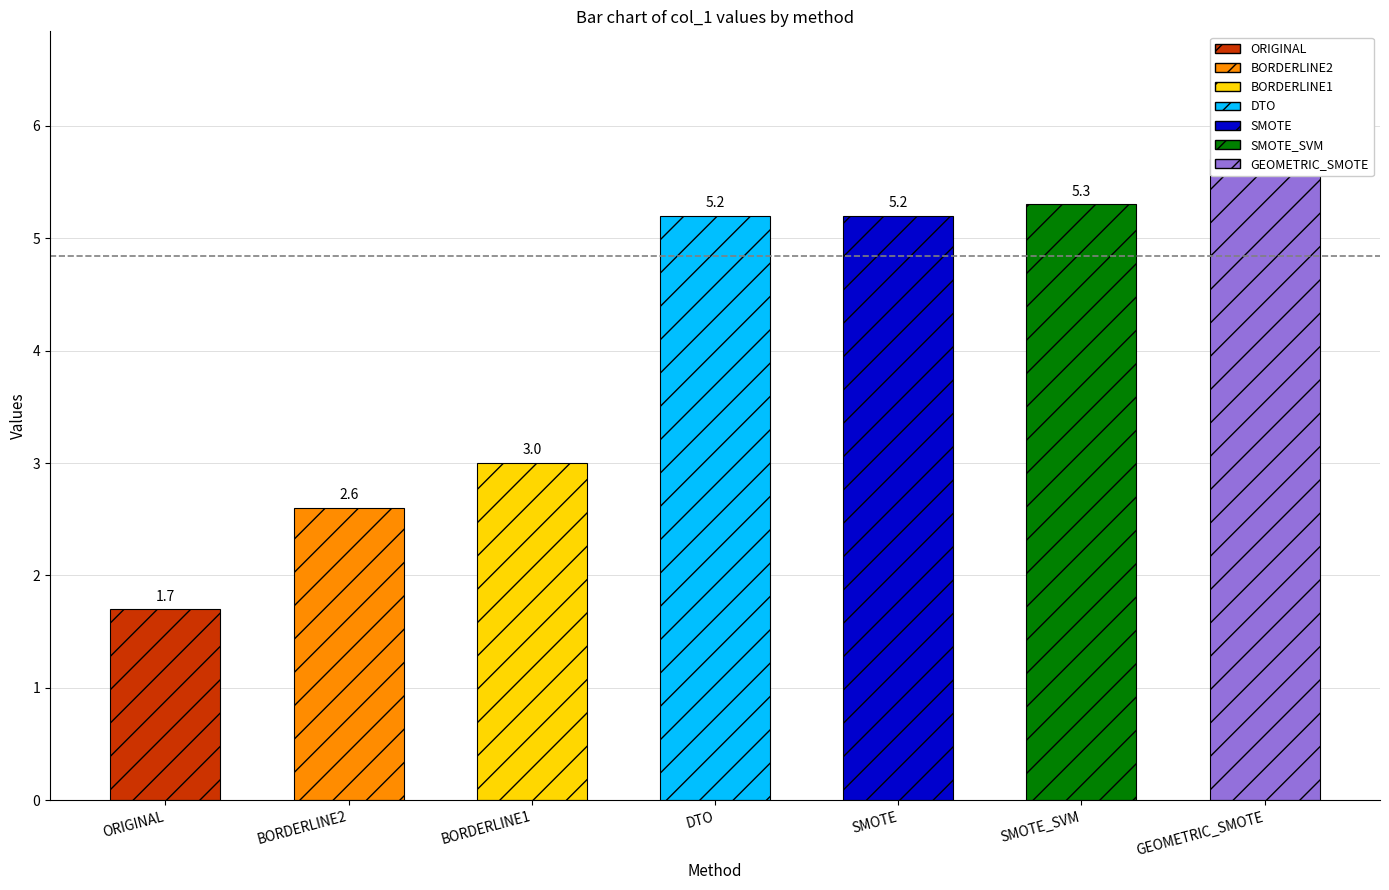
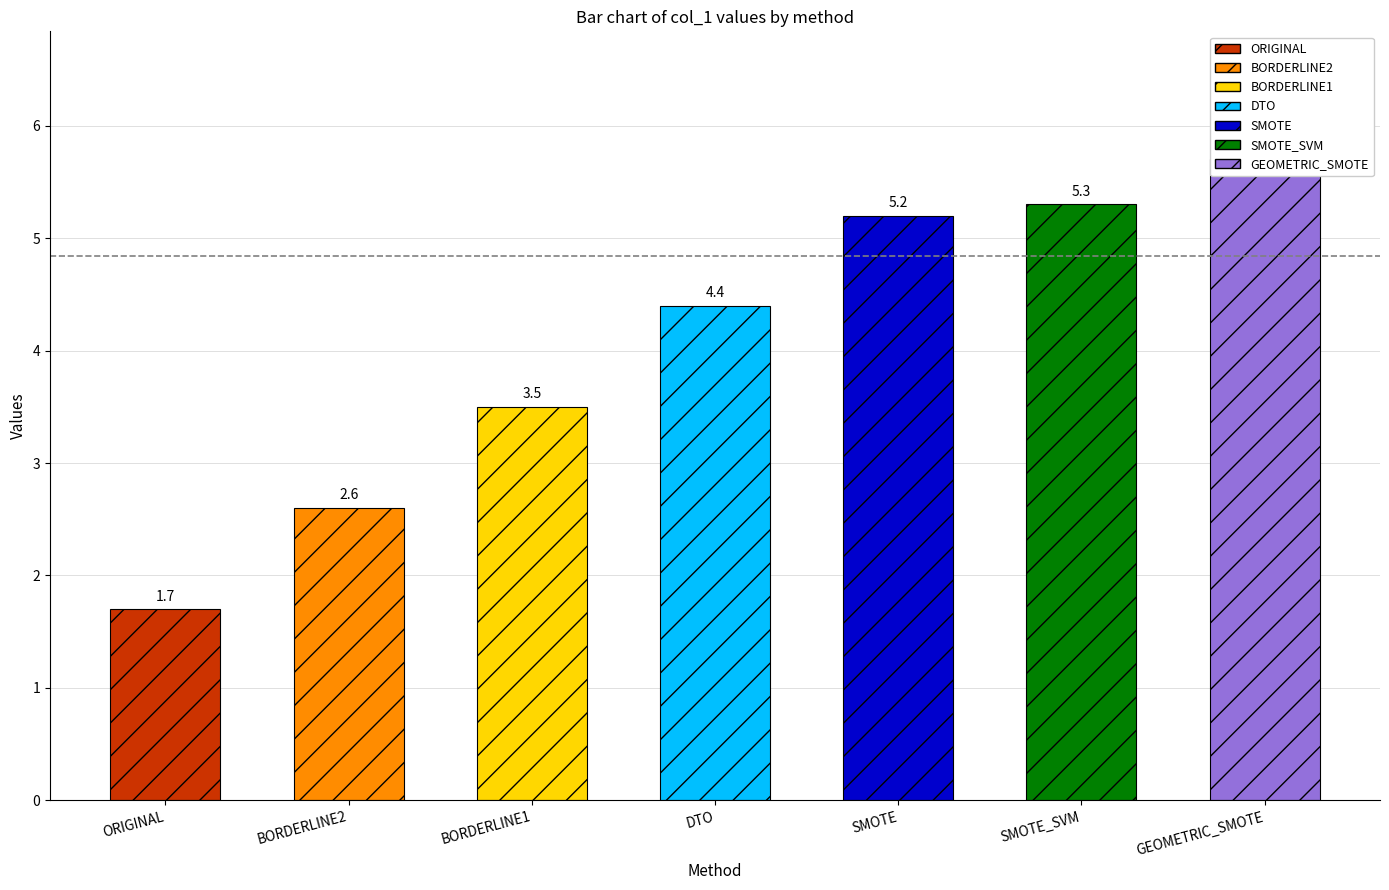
BORDERLINE1: 3.0 -> 3.5
DTO: 5.2 -> 4.4
